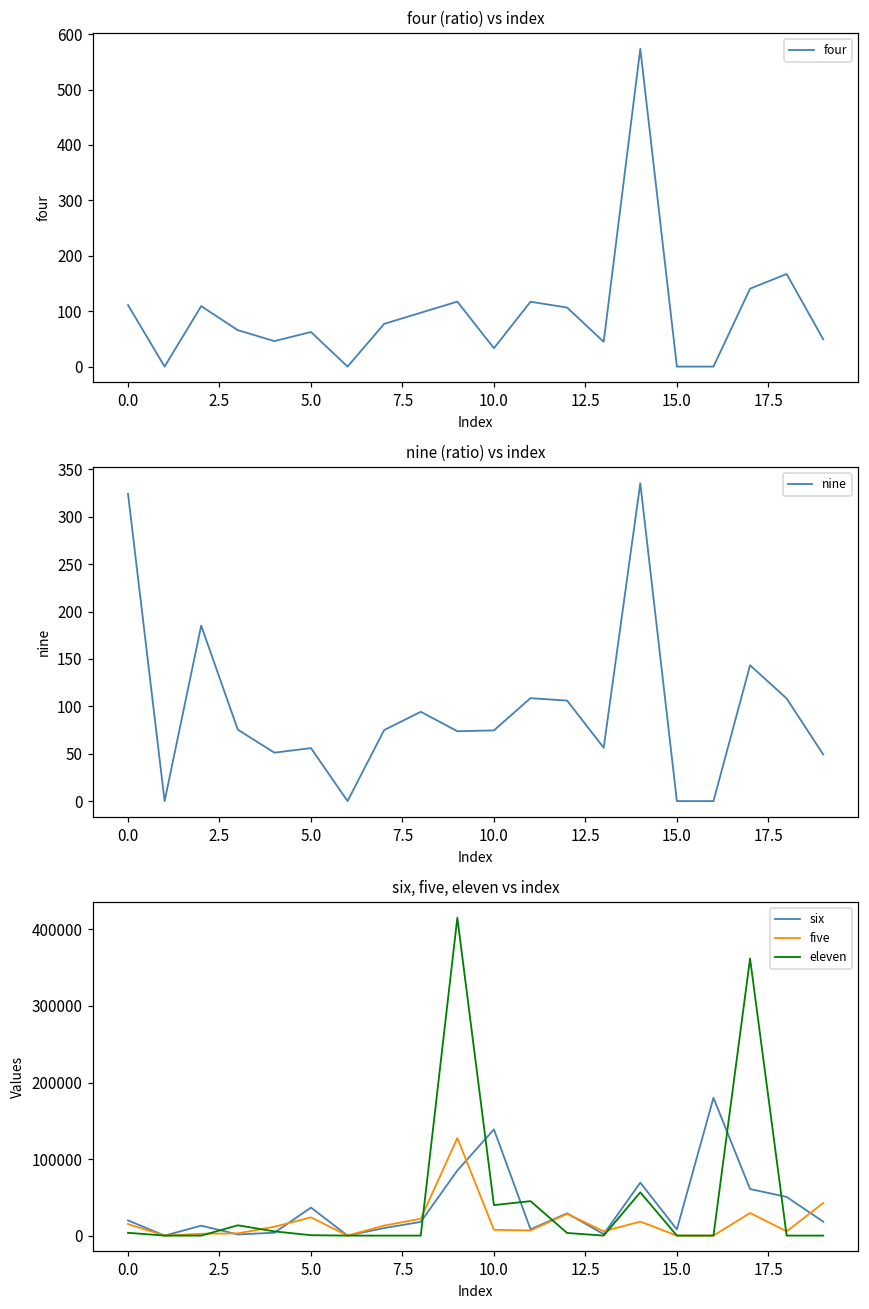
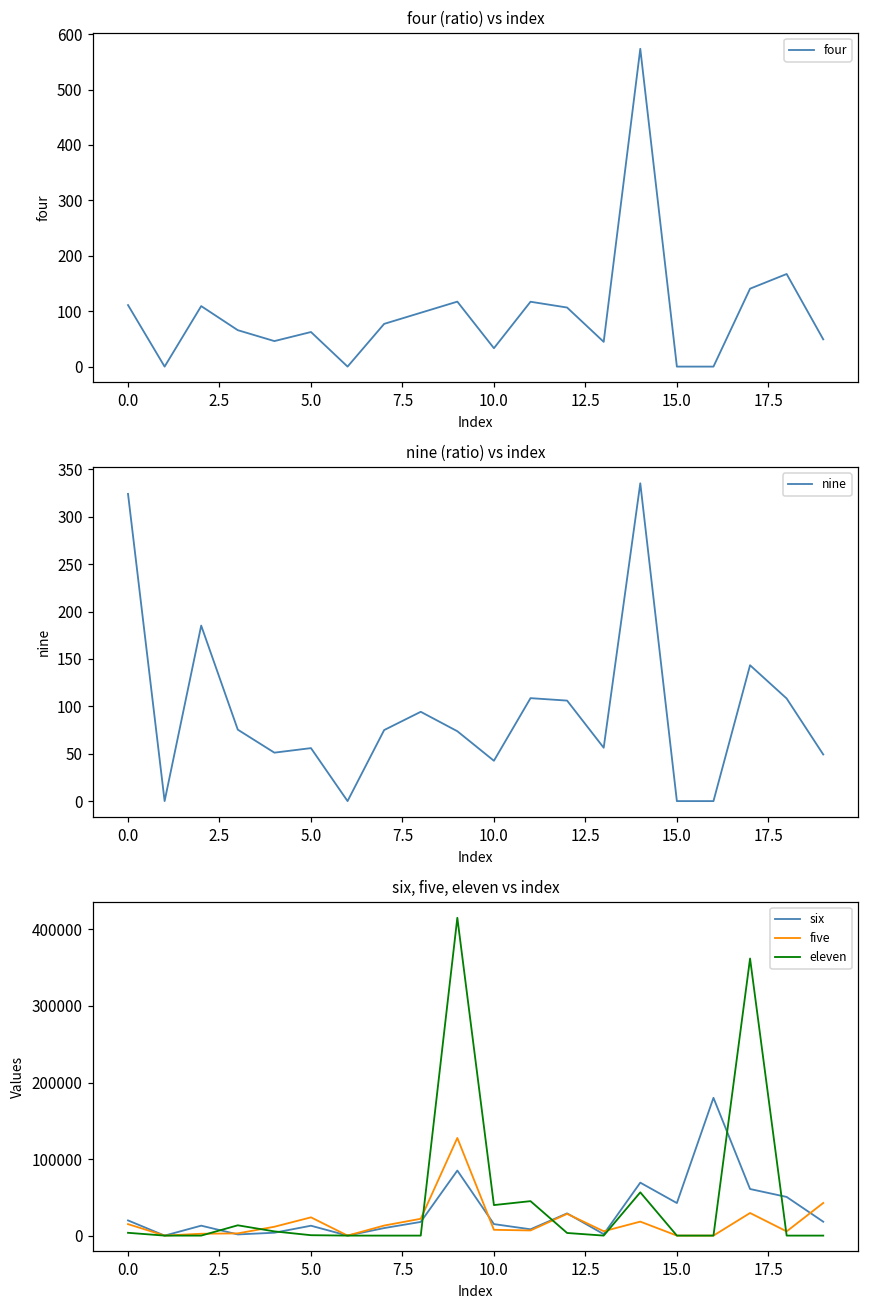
nine (ratio) vs index, 10.0: 70 -> 40
six, five, eleven vs index, six, 5.0: 40000 -> 10000
six, five, eleven vs index, six, 10.0: 140000 -> 20000
six, five, eleven vs index, six, 15.0: 10000 -> 40000
